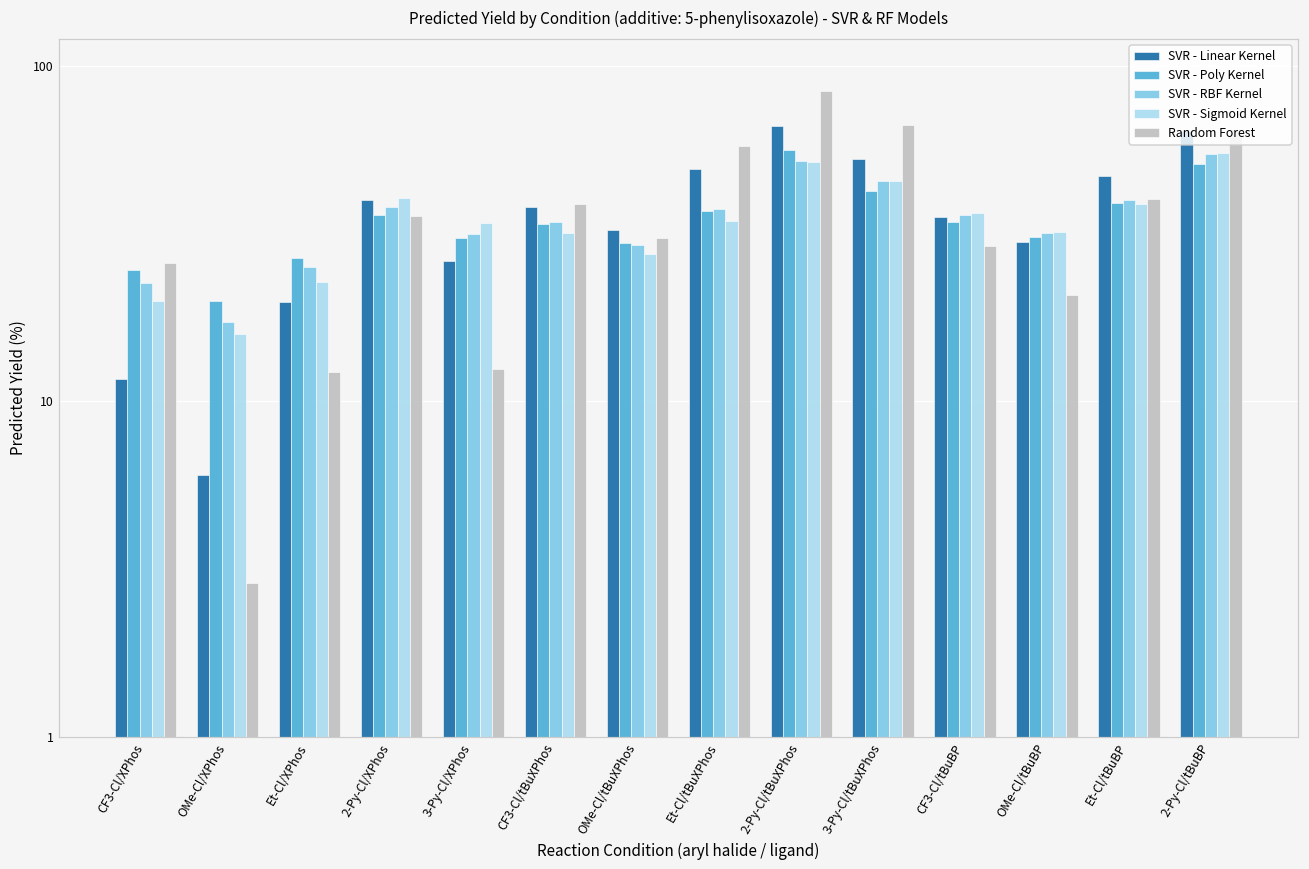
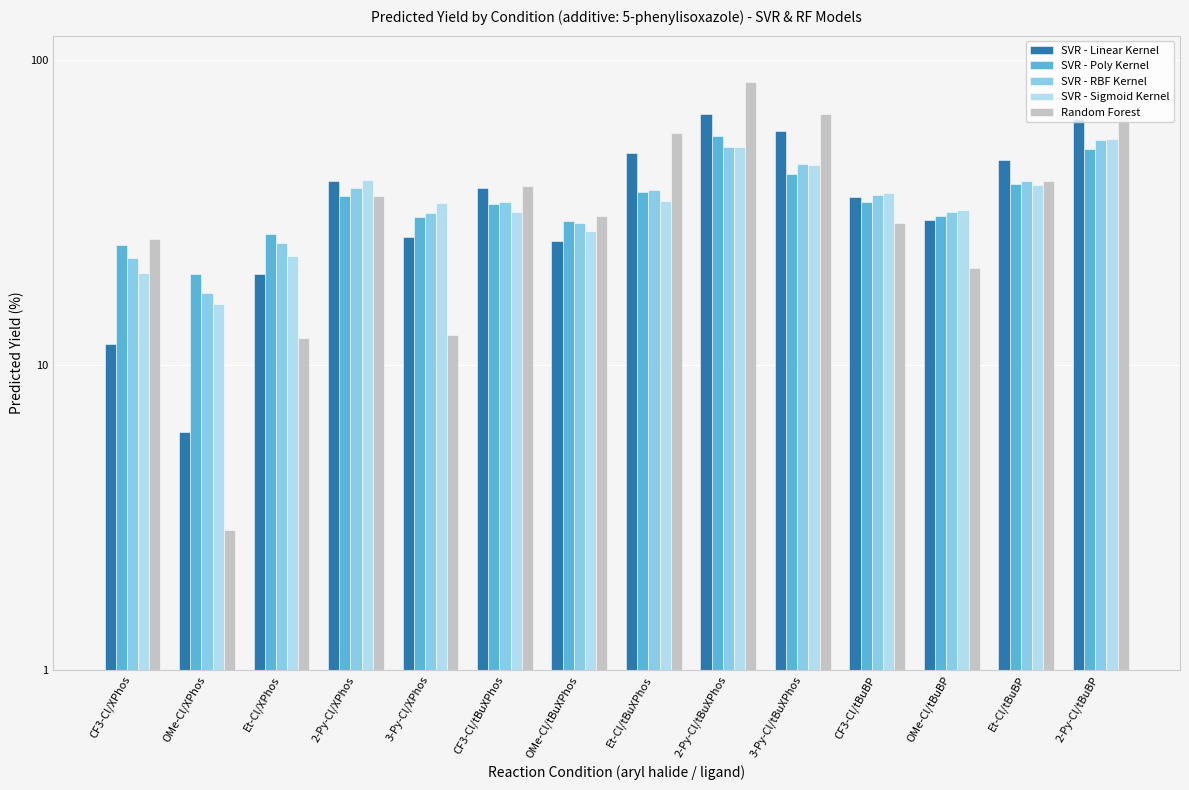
SVR - Linear Kernel, OMe-Cl/tBuXPhos: 32 -> 25
SVR - Linear Kernel, 3-Py-Cl/tBuXPhos: 53 -> 58
